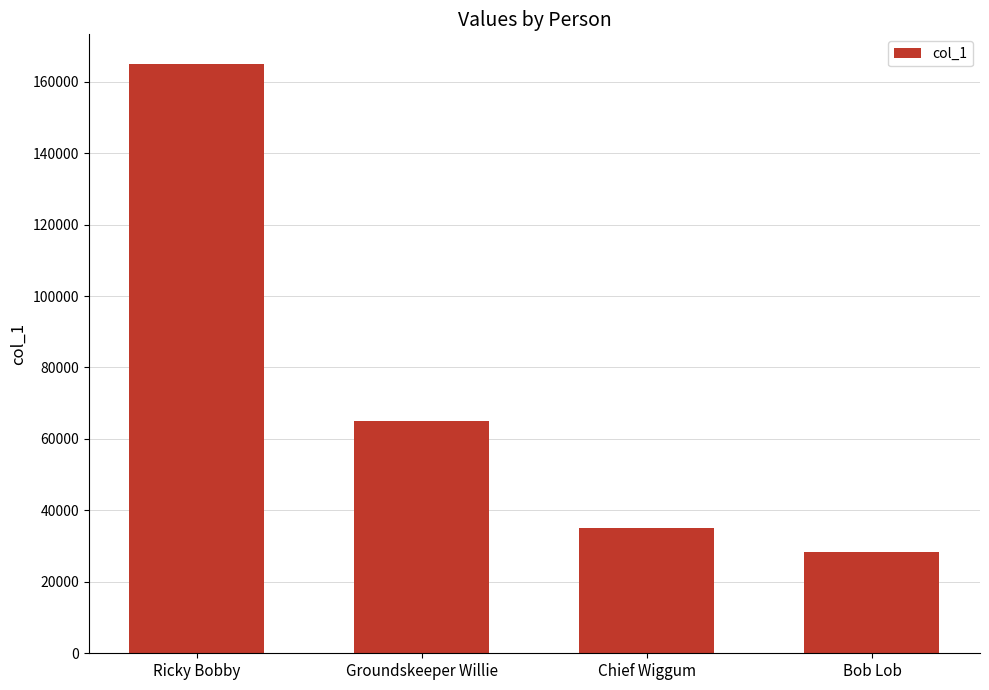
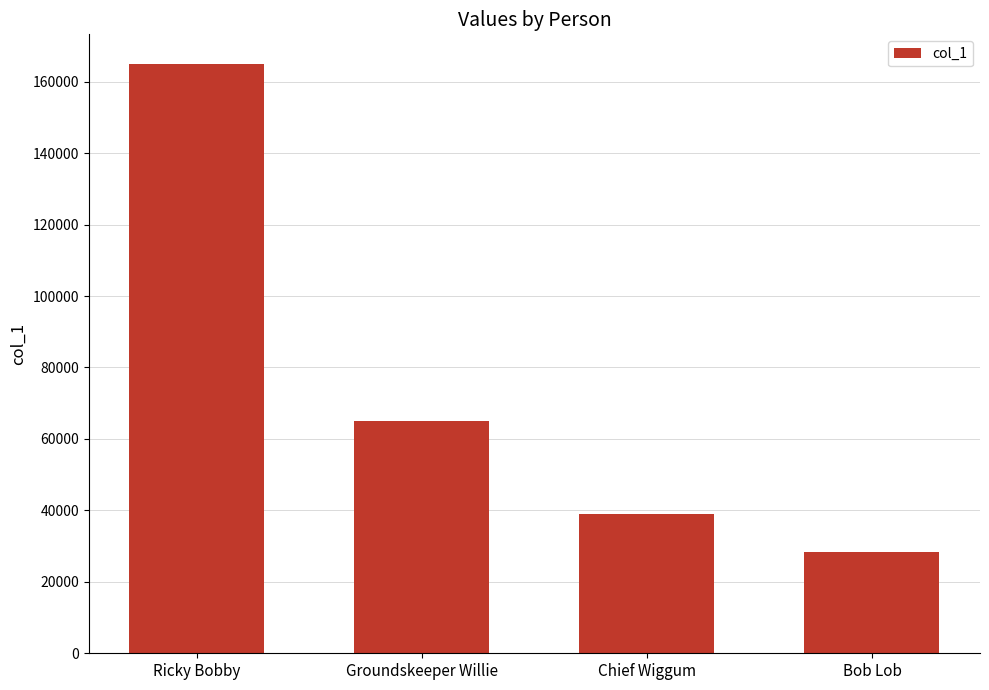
Chief Wiggum: 35000 -> 39000
